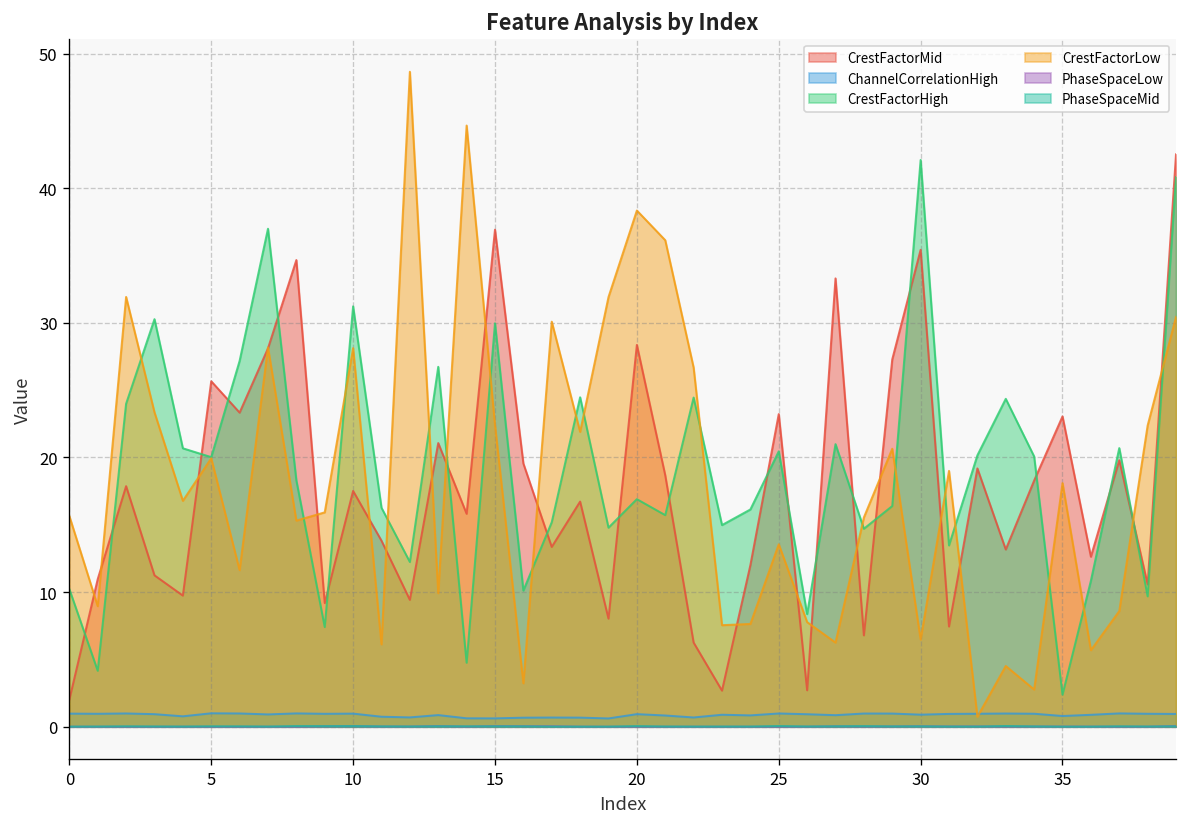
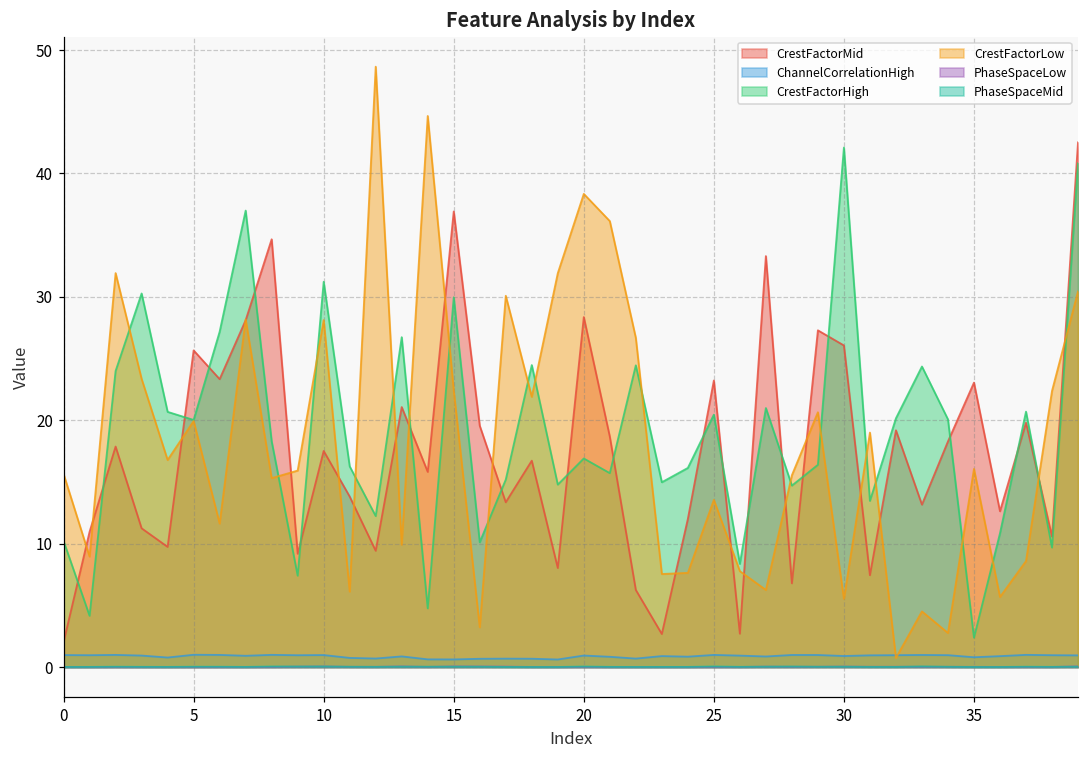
CrestFactorMid, 30: 35.4 -> 26.1
CrestFactorLow, 30: 6.5 -> 5.5
CrestFactorLow, 35: 18.1 -> 16.1
